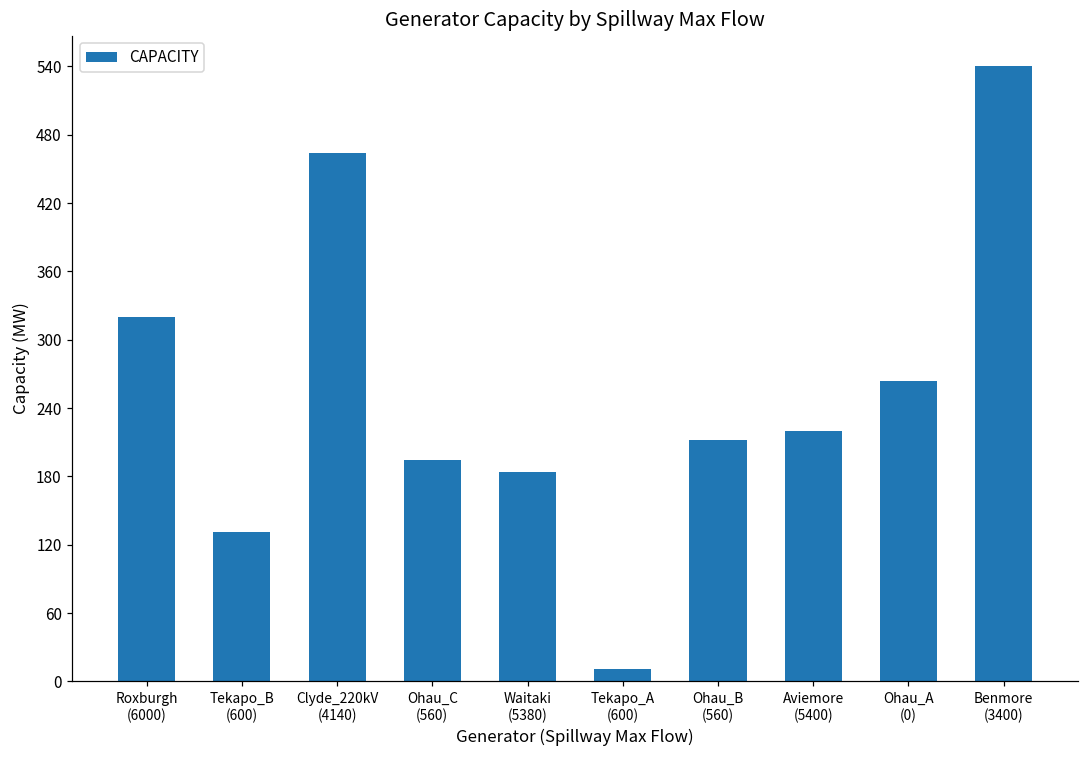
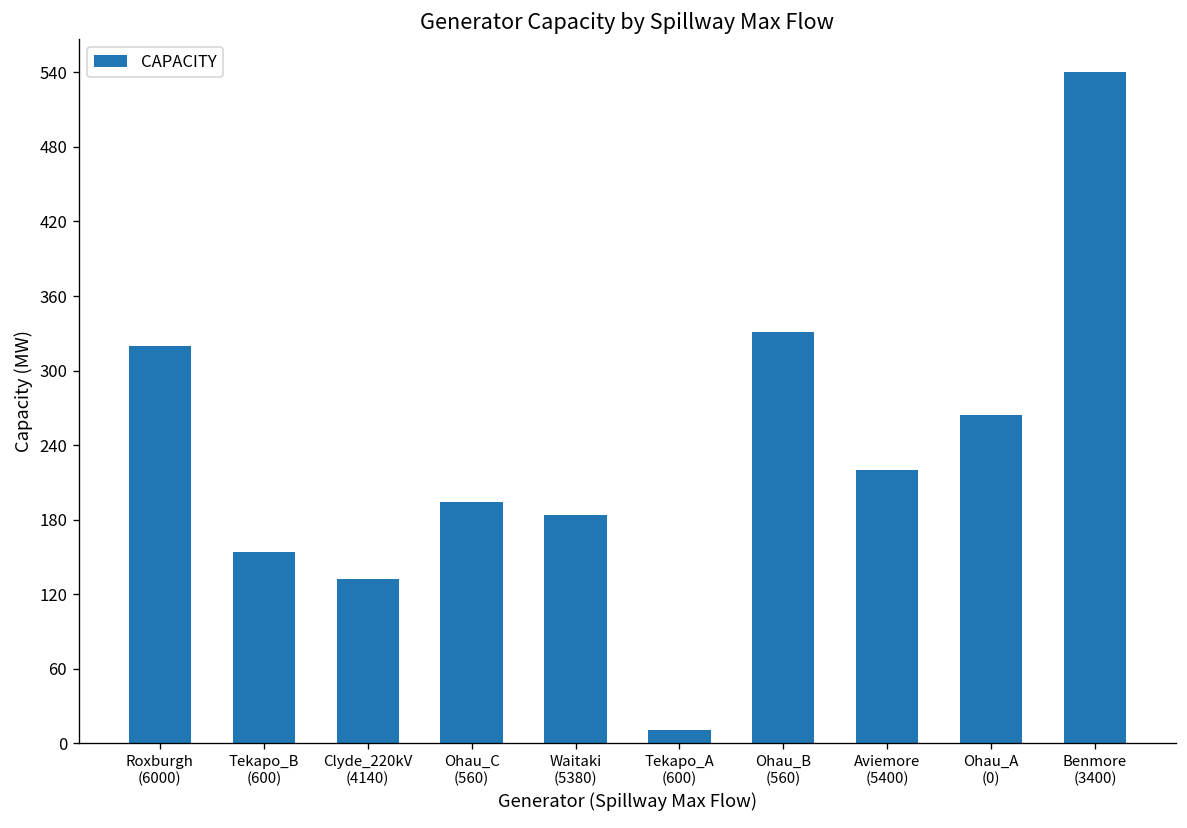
Tekapo_B (600): 131 -> 154
Clyde_220kV (4140): 464 -> 132
Ohau_B (560): 212 -> 331
